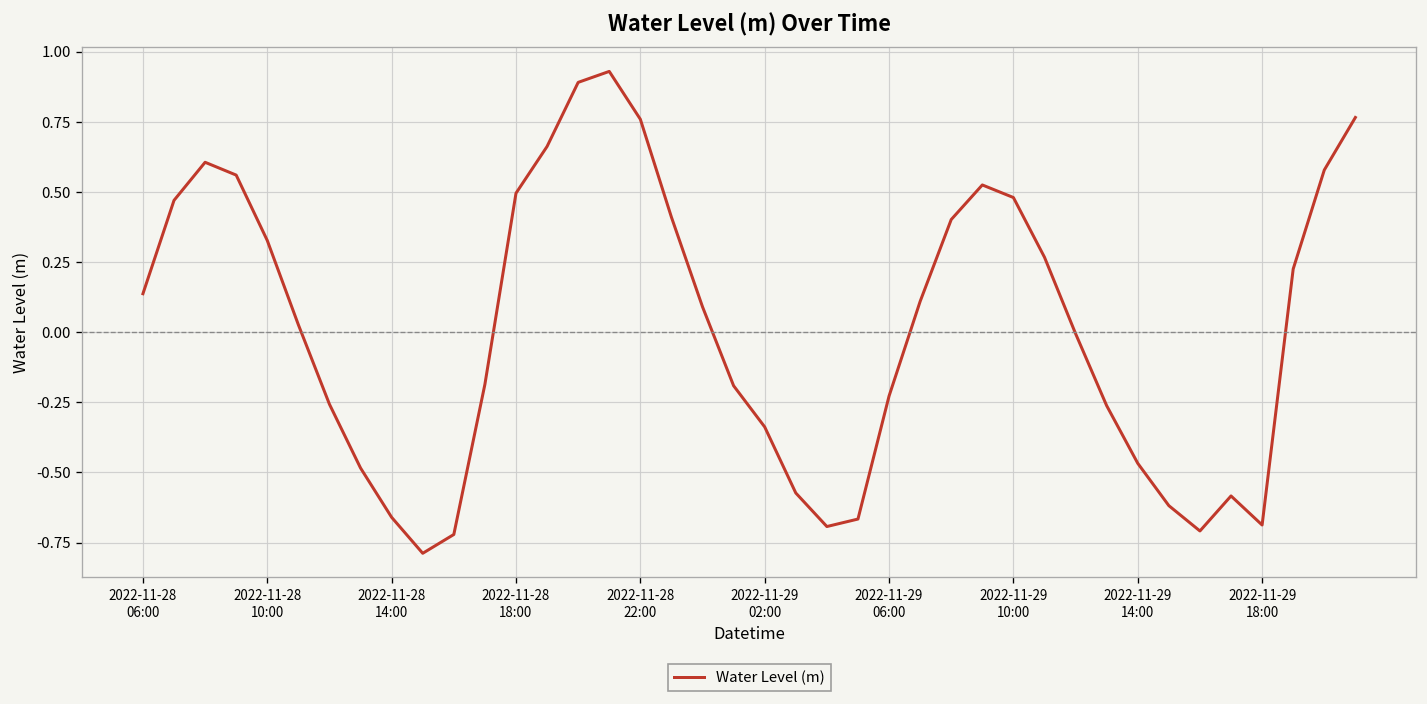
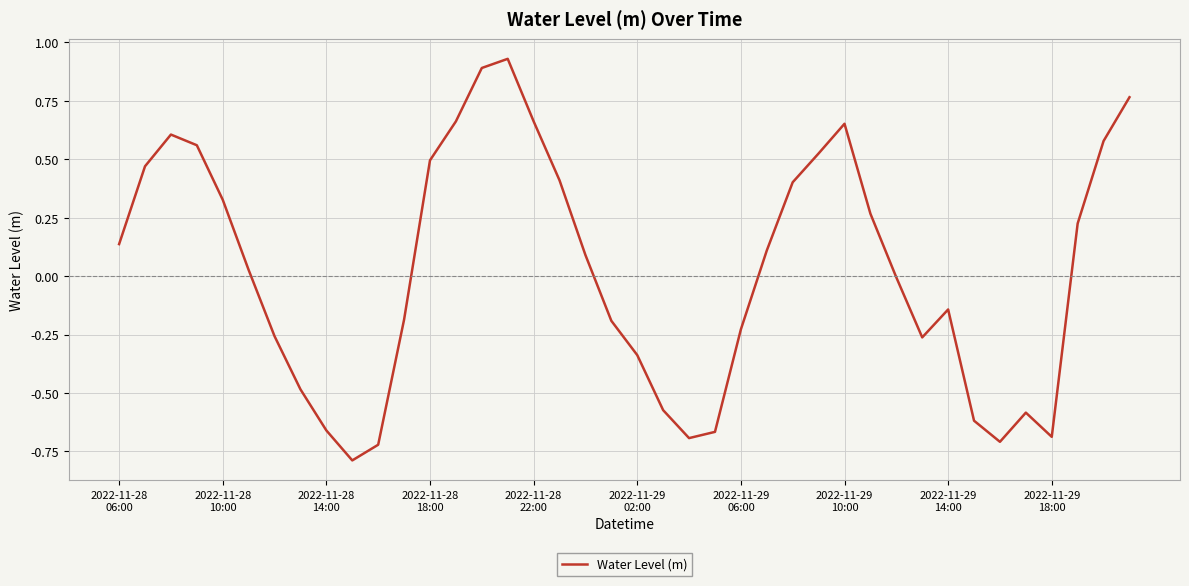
2022-11-28 22:00: 0.76 -> 0.66
2022-11-29 10:00: 0.48 -> 0.65
2022-11-29 14:00: -0.47 -> -0.14
